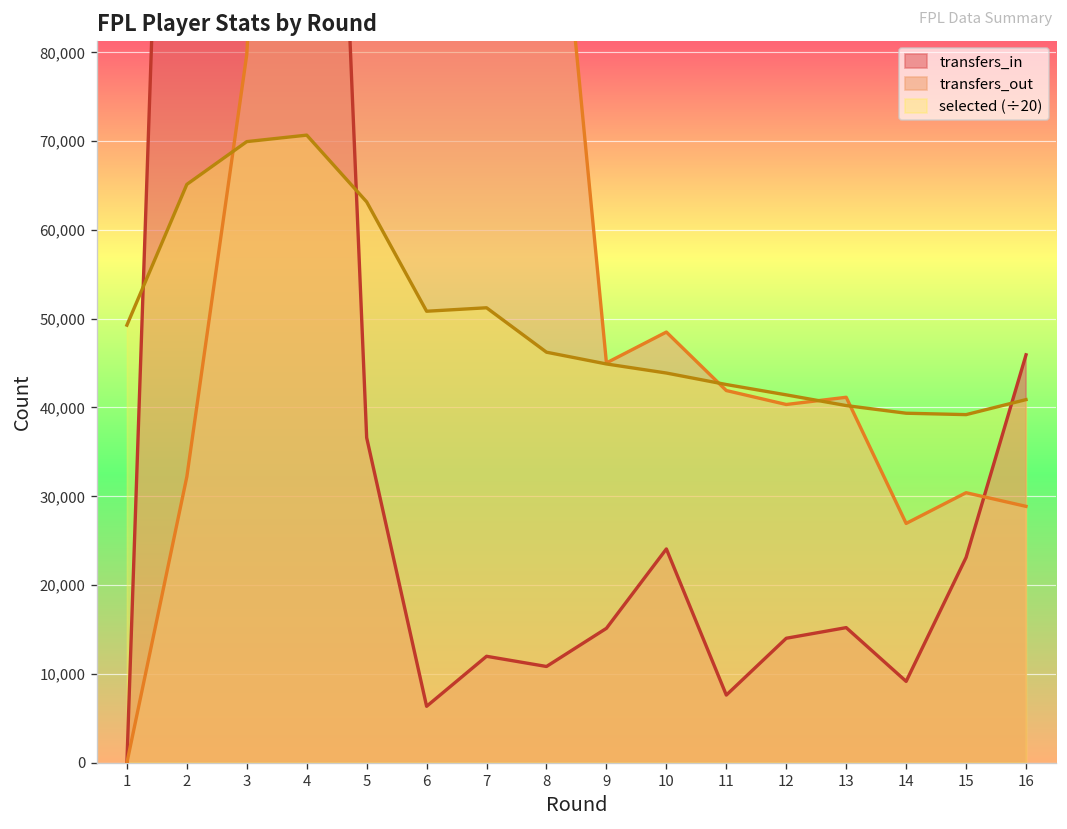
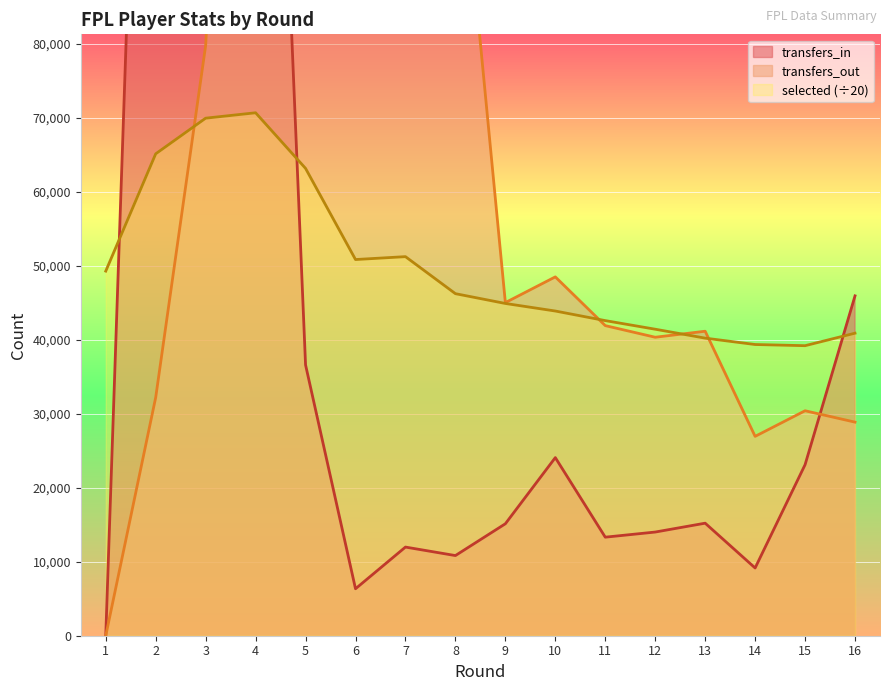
transfers_in, 11: 8,000 -> 13,000
